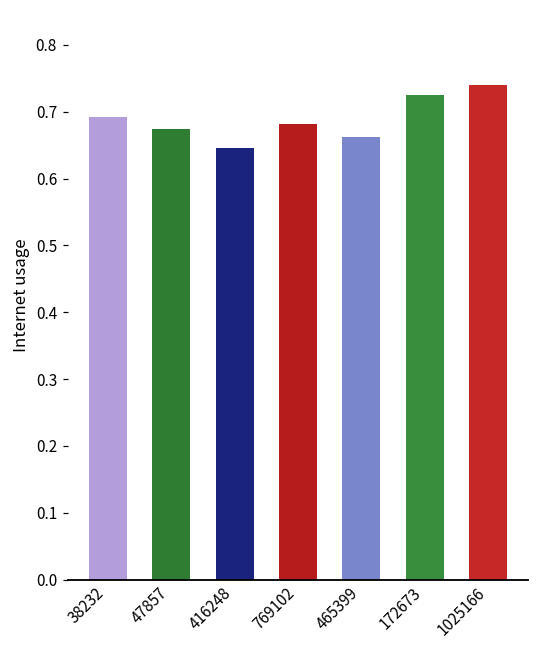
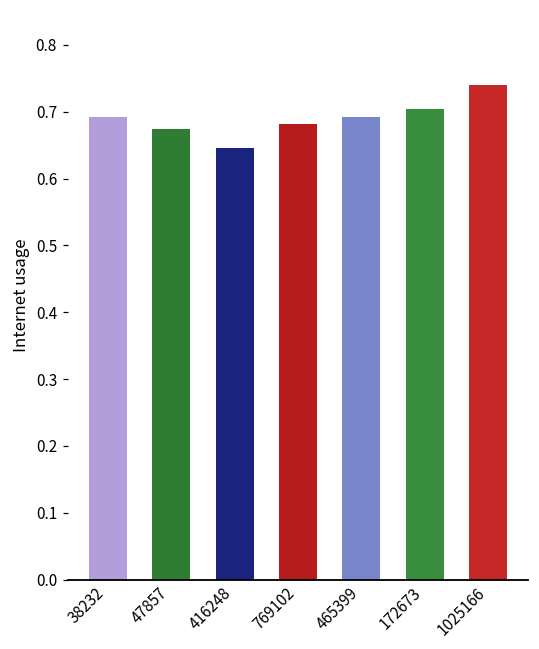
465399: 0.66 -> 0.69
172673: 0.73 -> 0.70
